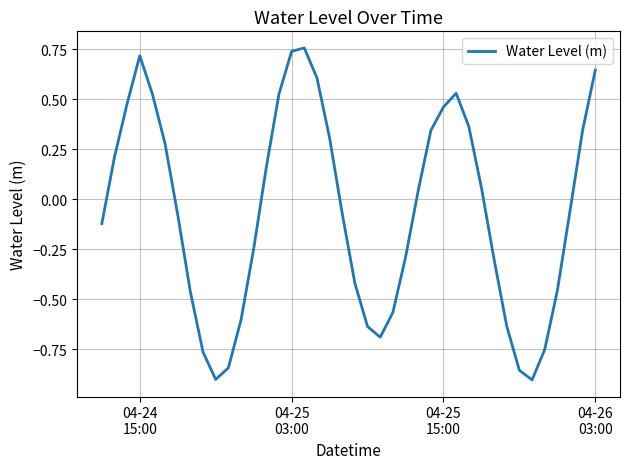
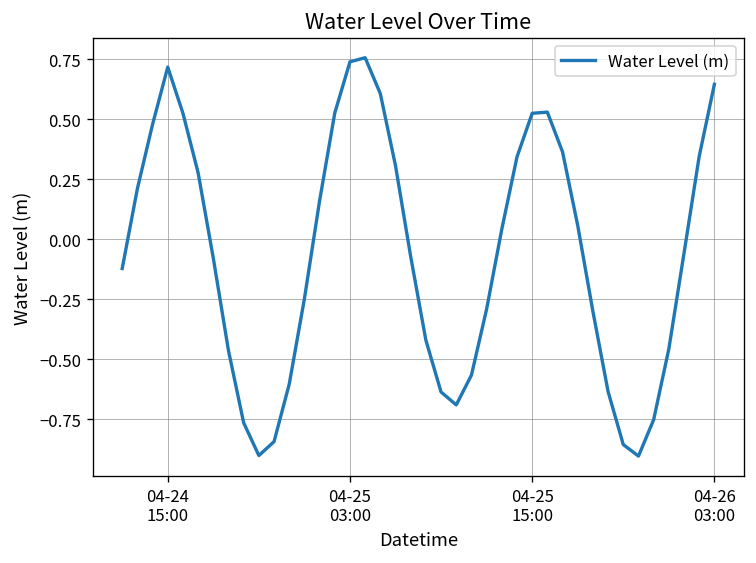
04-25 15:00: 0.46 -> 0.52
